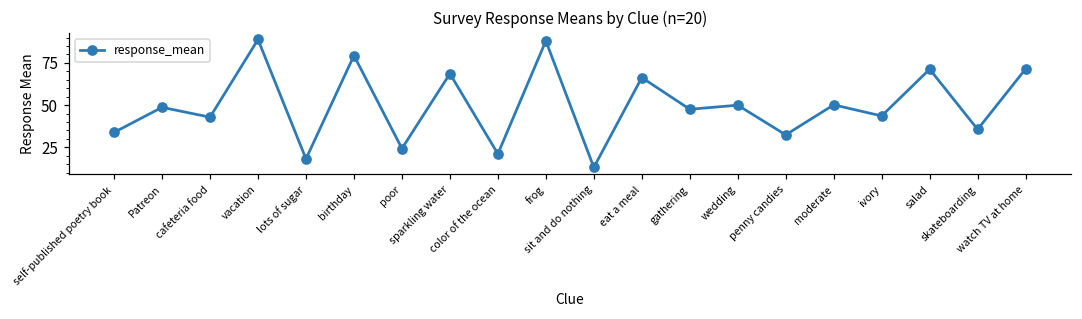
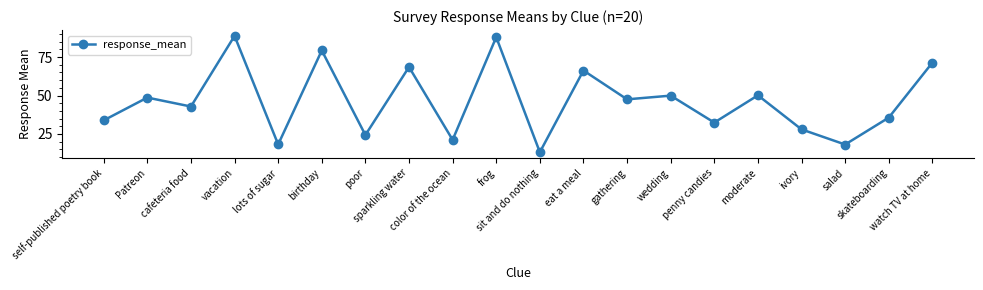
ivory: 44 -> 28
salad: 71 -> 18
